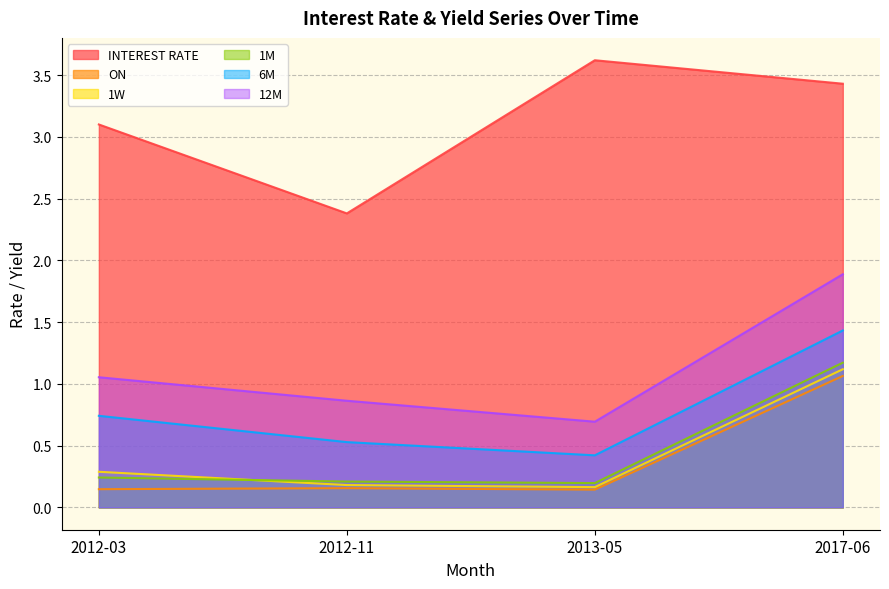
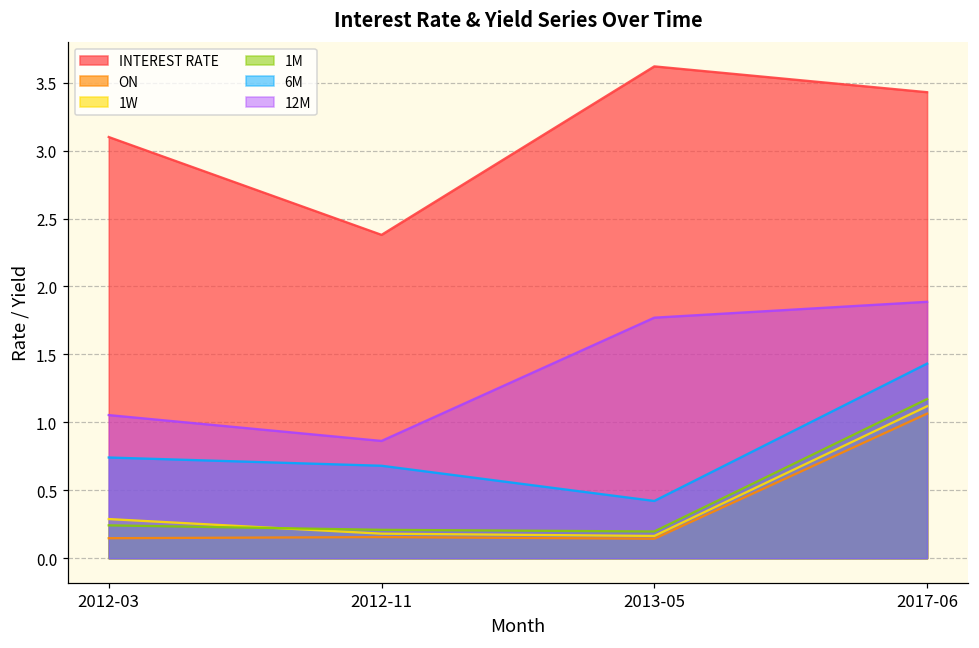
6M, 2012-11: 0.53 -> 0.68
12M, 2013-05: 0.69 -> 1.77
